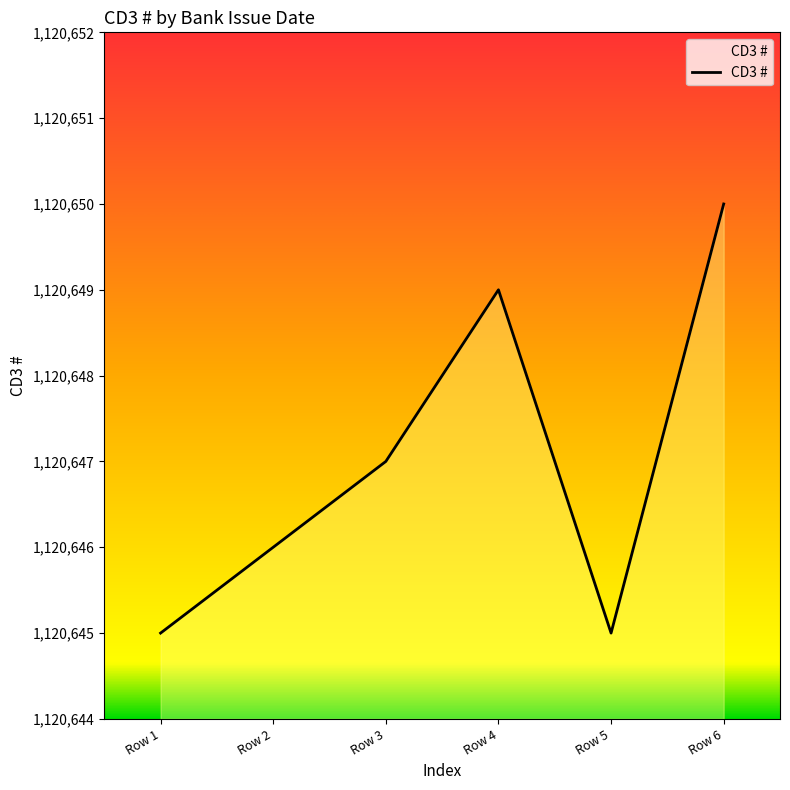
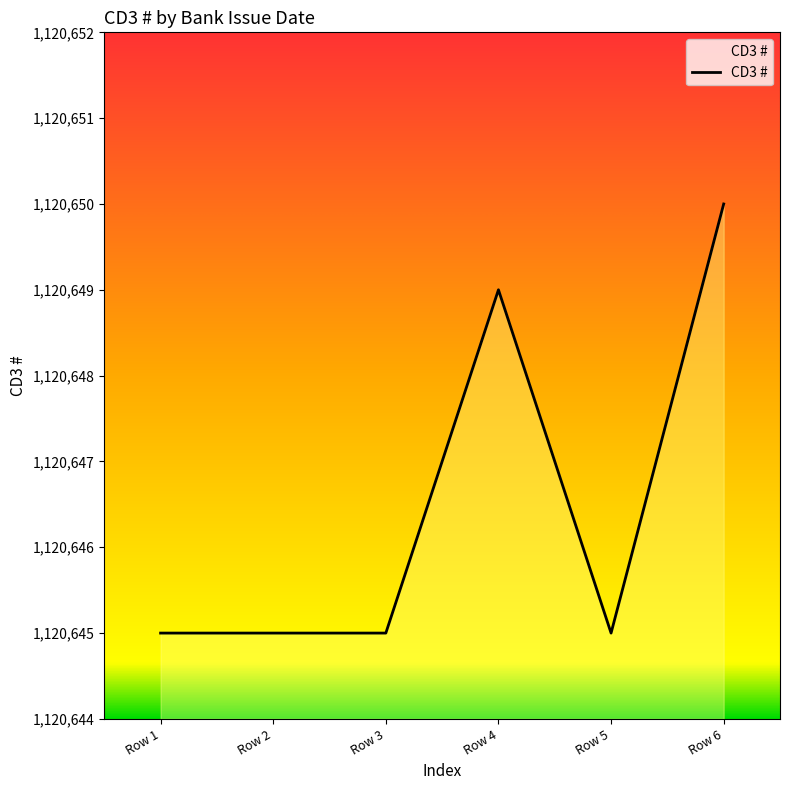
Row 2: 1,120,646 -> 1,120,645
Row 3: 1,120,647 -> 1,120,645
